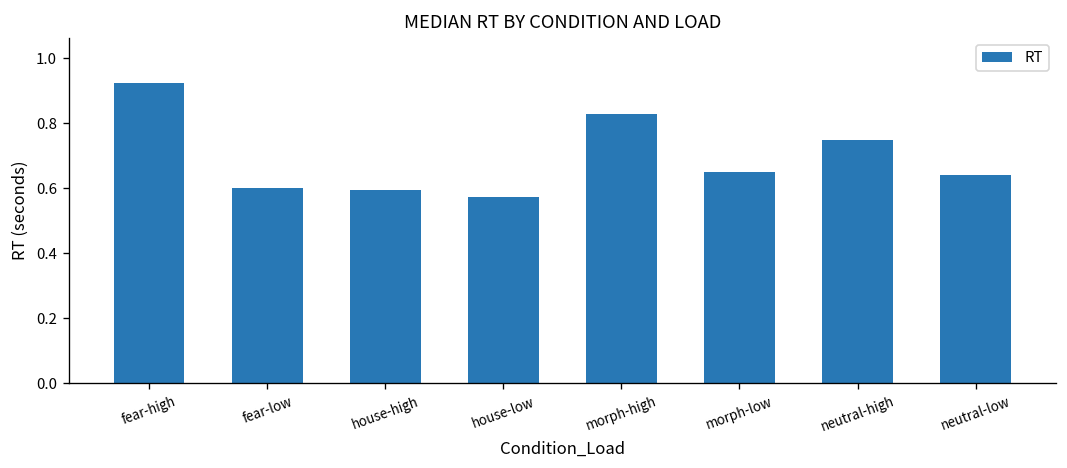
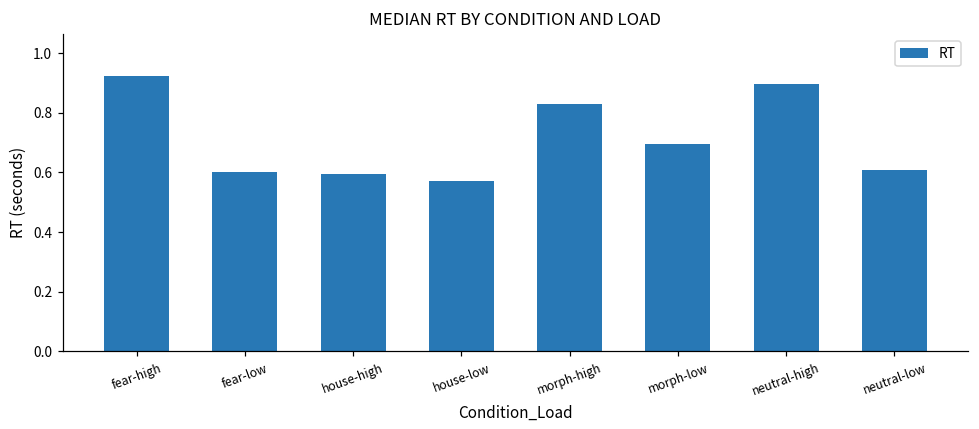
morph-low: 0.65 -> 0.69
neutral-high: 0.75 -> 0.90
neutral-low: 0.64 -> 0.61
